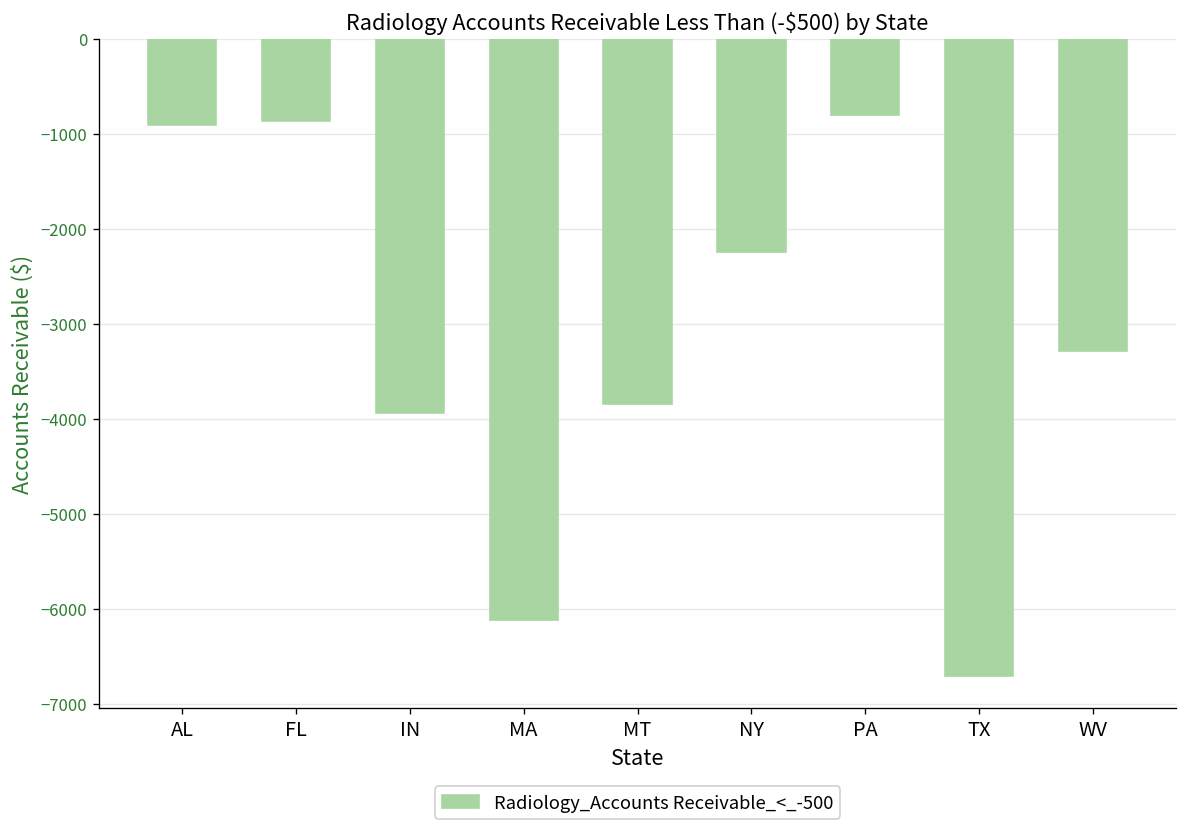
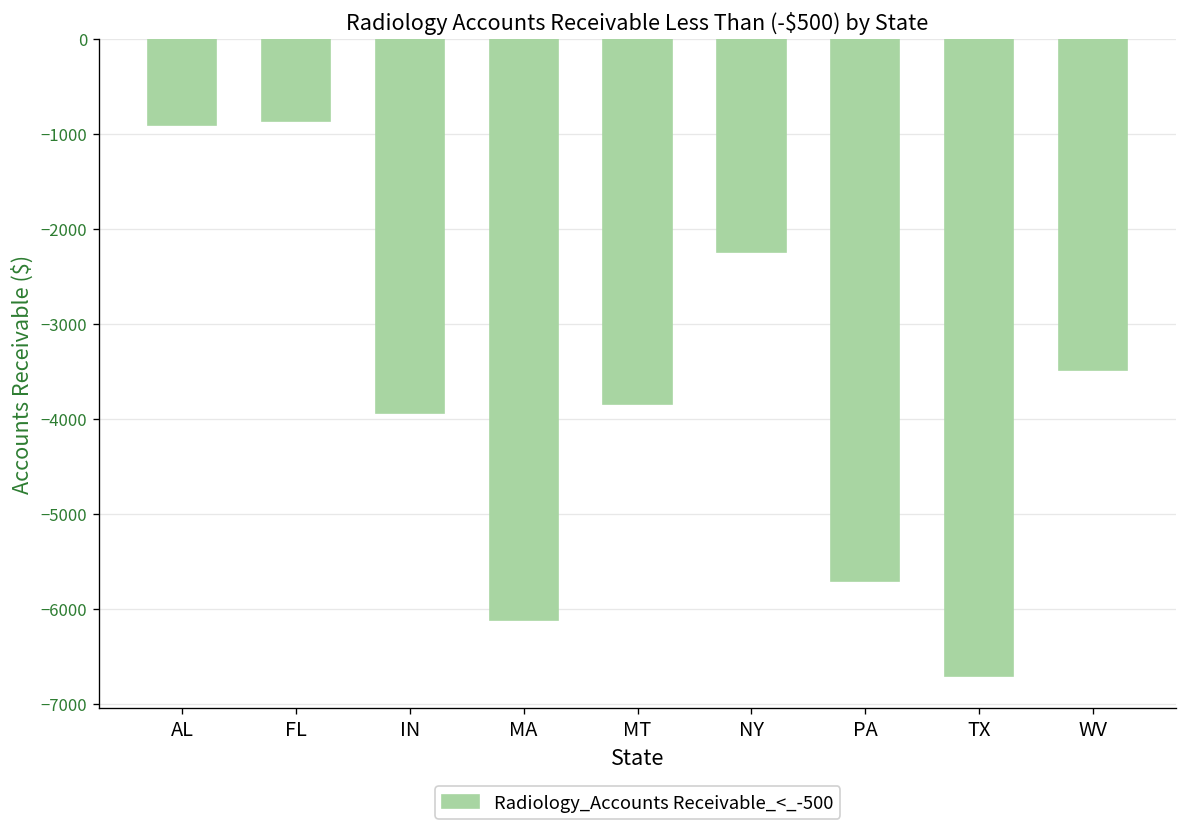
PA: -800 -> -5700
WV: -3300 -> -3500
